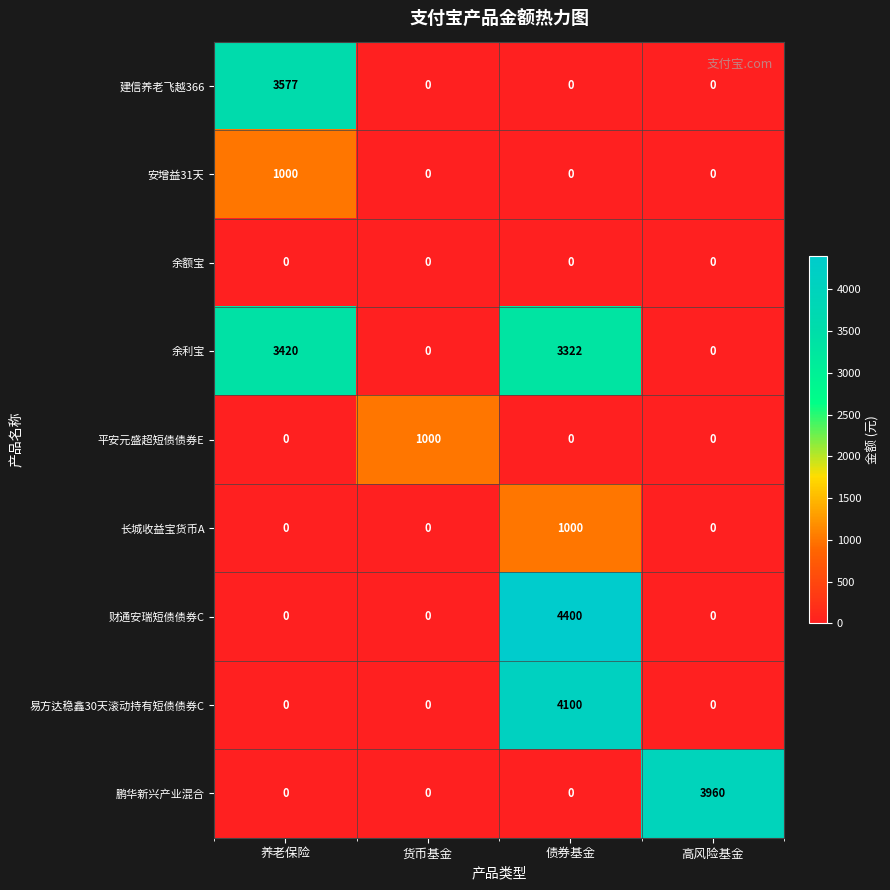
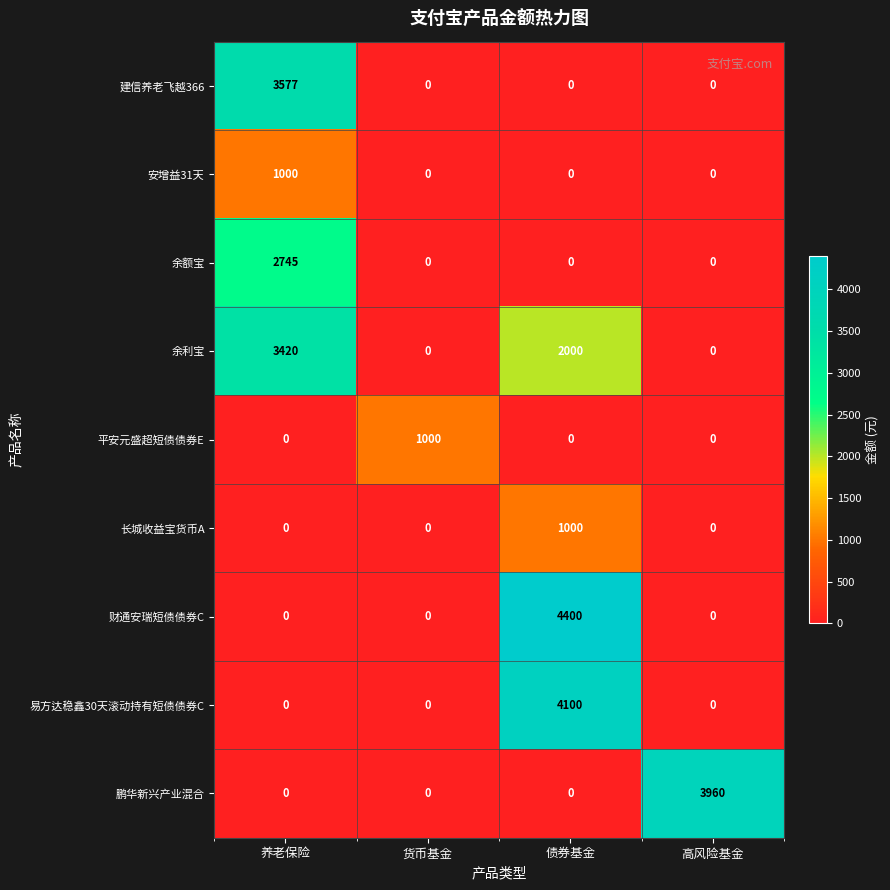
余额宝, 养老保险: 0 -> 2745
余利宝, 债券基金: 3322 -> 2000
